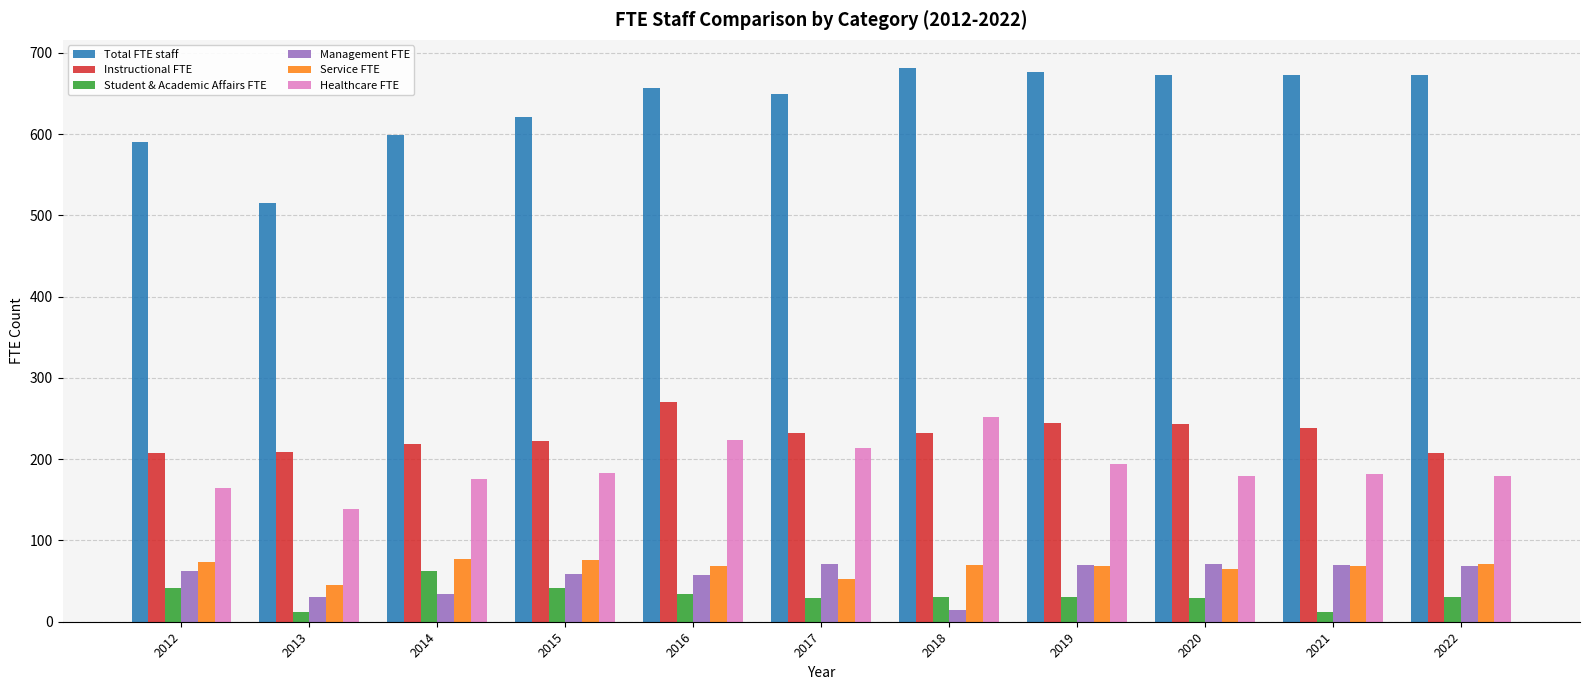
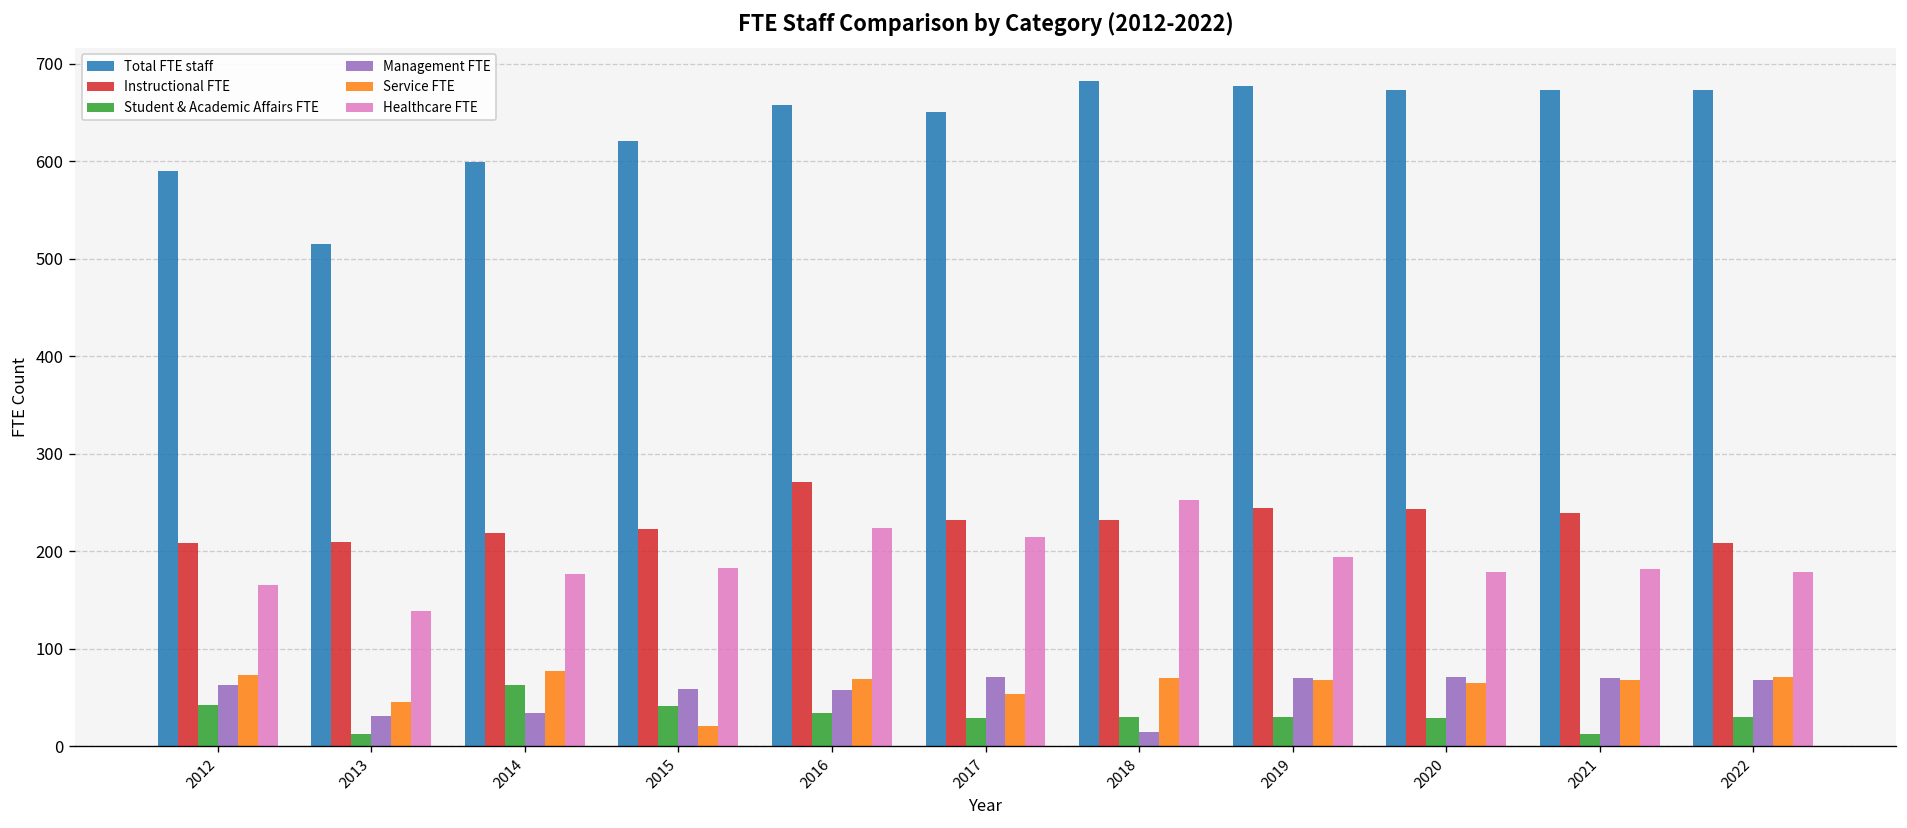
Service FTE, 2015: 80 -> 20
